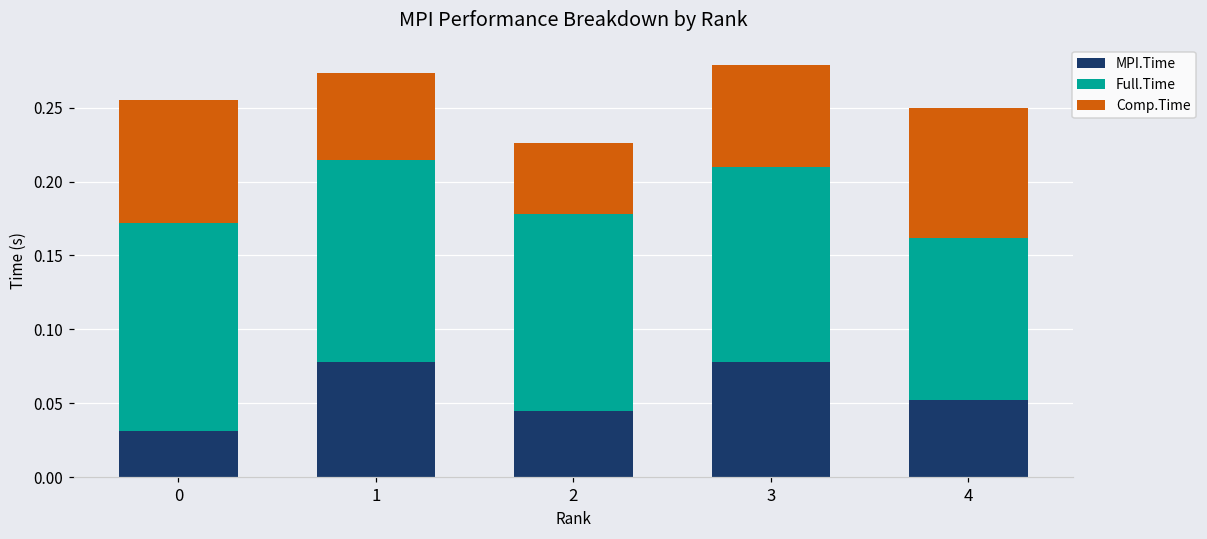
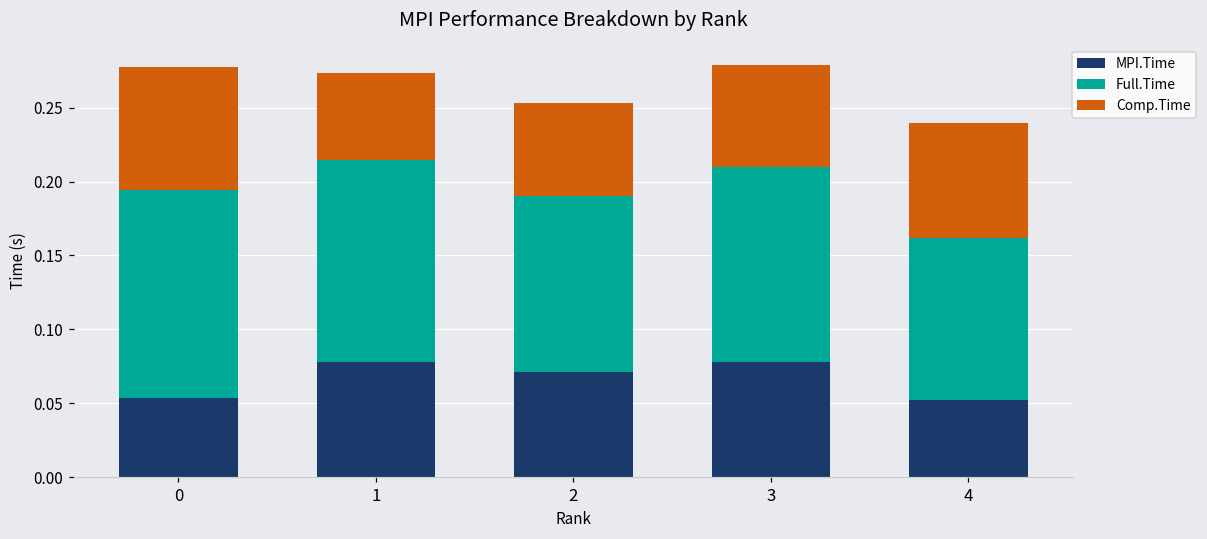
MPI.Time, 0: 0.031 -> 0.054
MPI.Time, 2: 0.045 -> 0.071
Full.Time, 2: 0.134 -> 0.119
Comp.Time, 2: 0.048 -> 0.063
Comp.Time, 4: 0.088 -> 0.078
